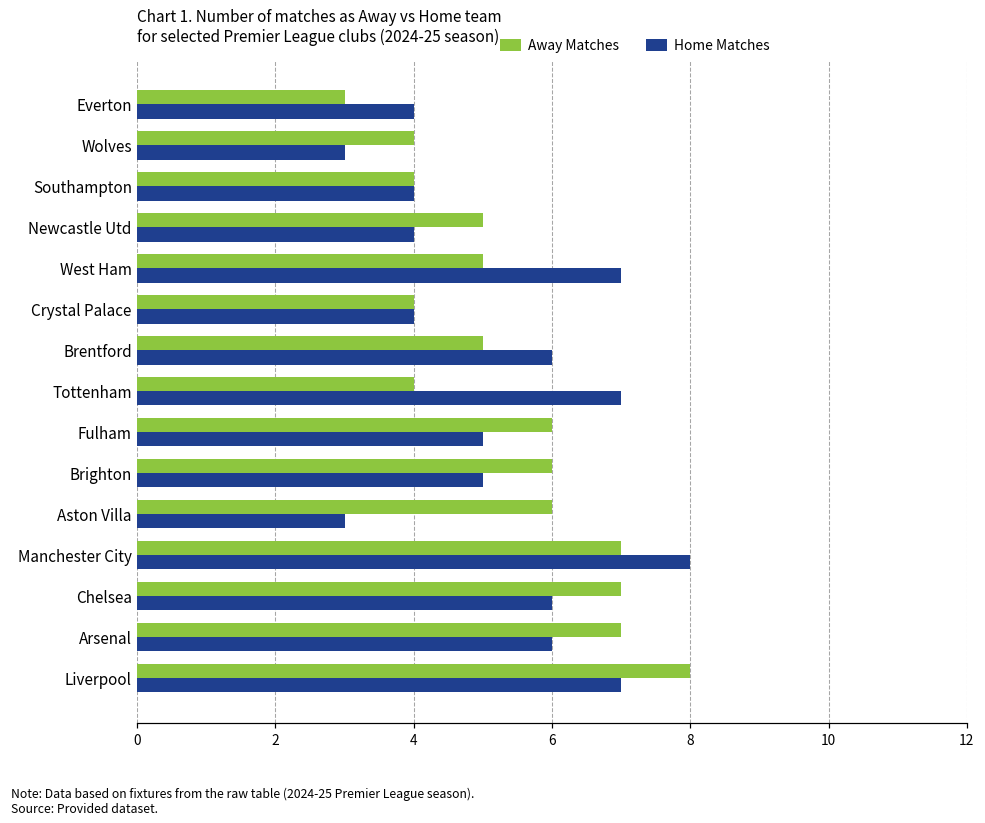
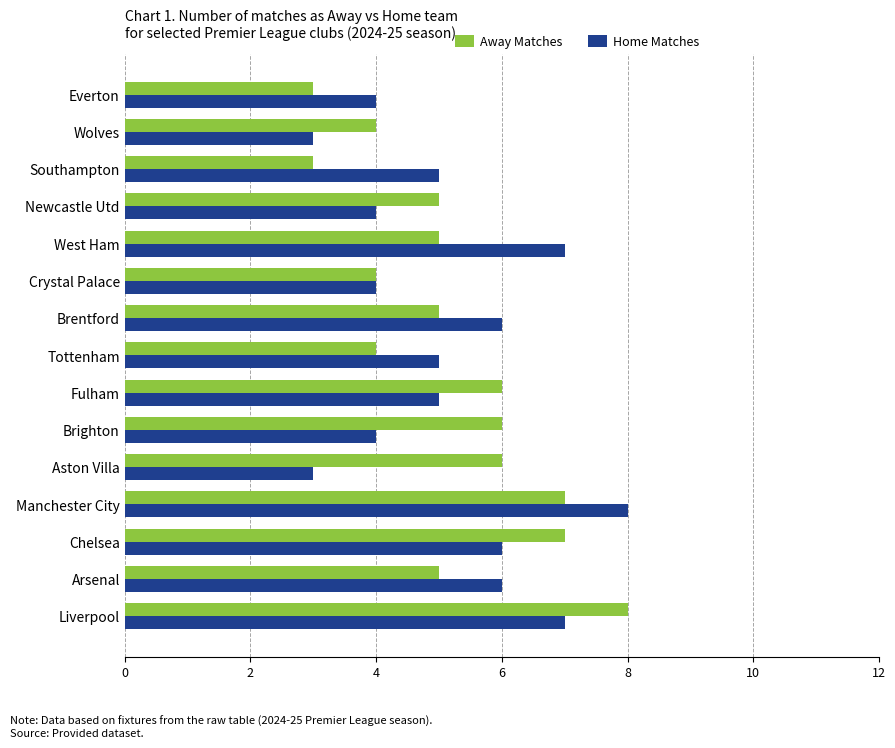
Away Matches, Southampton: 4 -> 3
Home Matches, Southampton: 4 -> 5
Home Matches, Tottenham: 7 -> 5
Home Matches, Brighton: 5 -> 4
Away Matches, Arsenal: 7 -> 5
